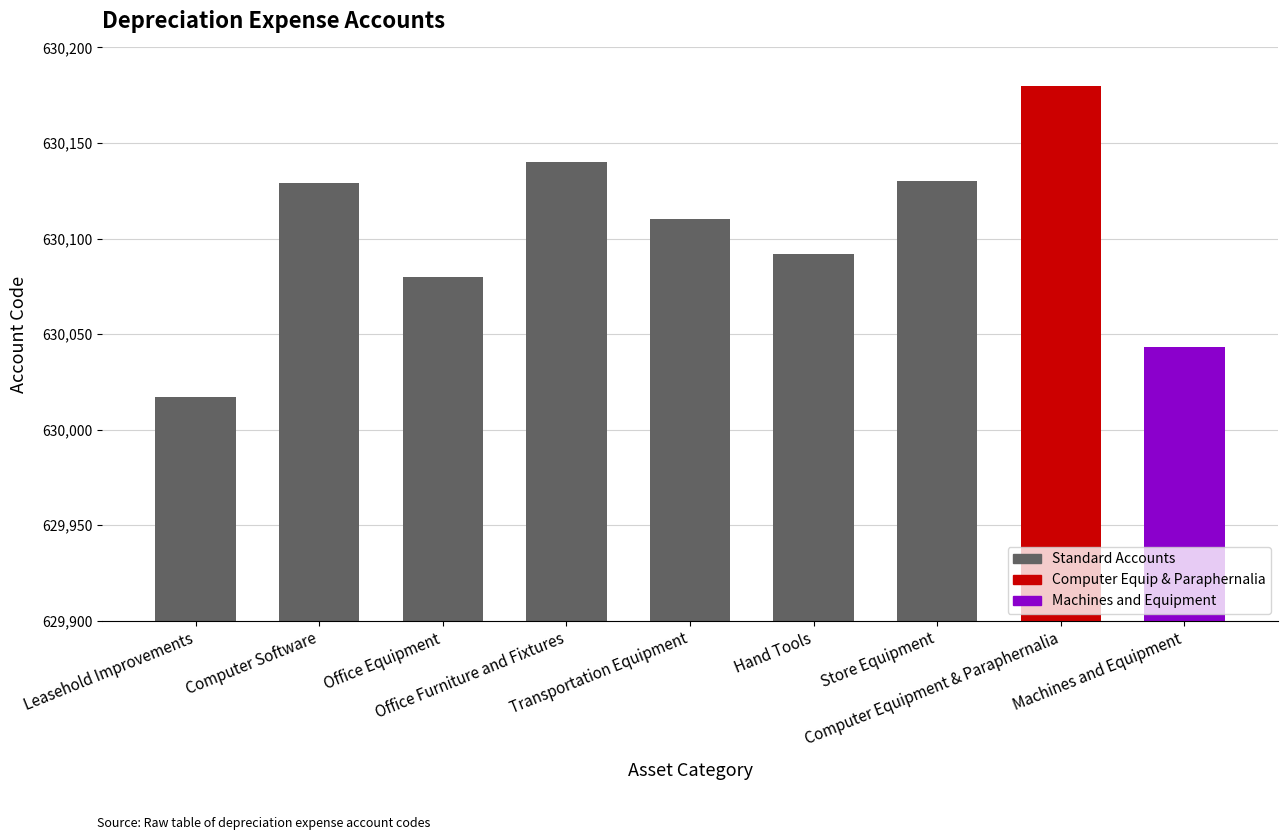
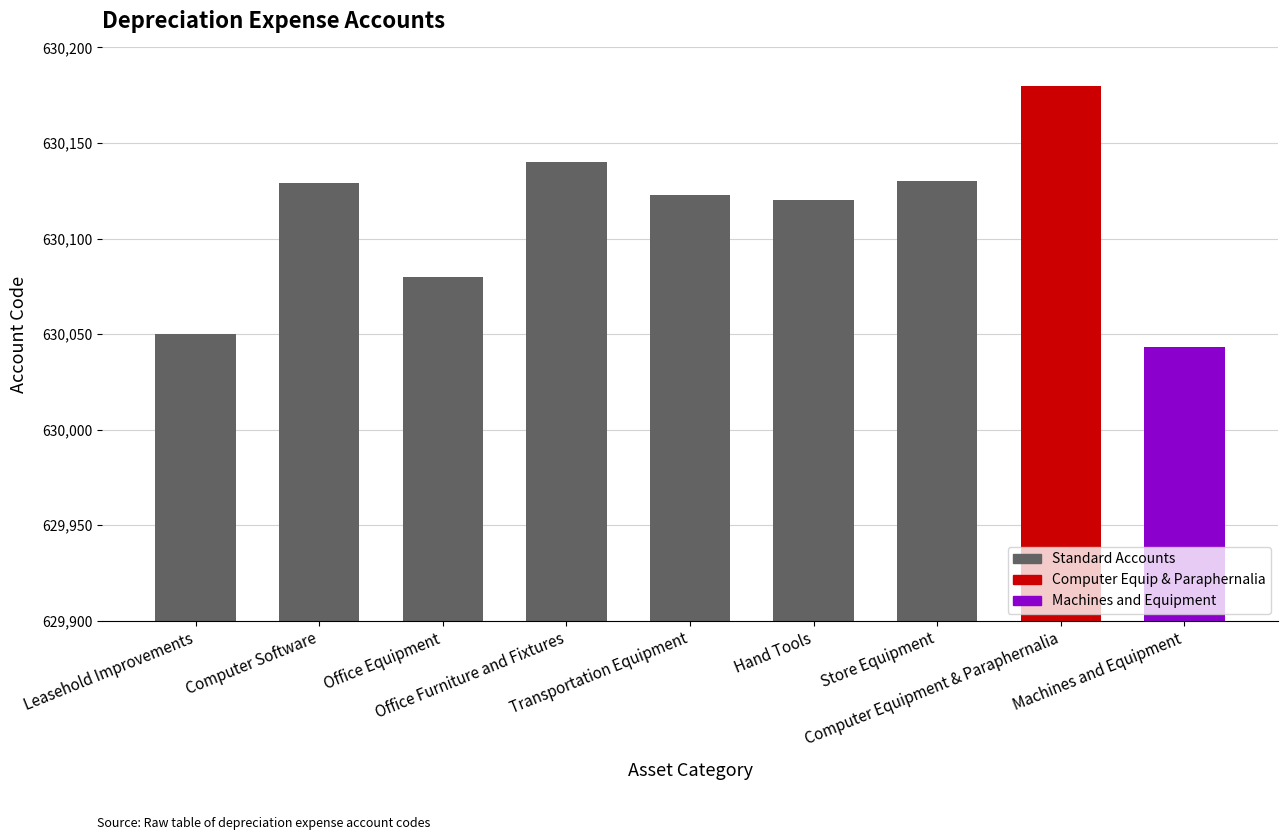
Leasehold Improvements: 630,017 -> 630,050
Transportation Equipment: 630,110 -> 630,123
Hand Tools: 630,092 -> 630,120
